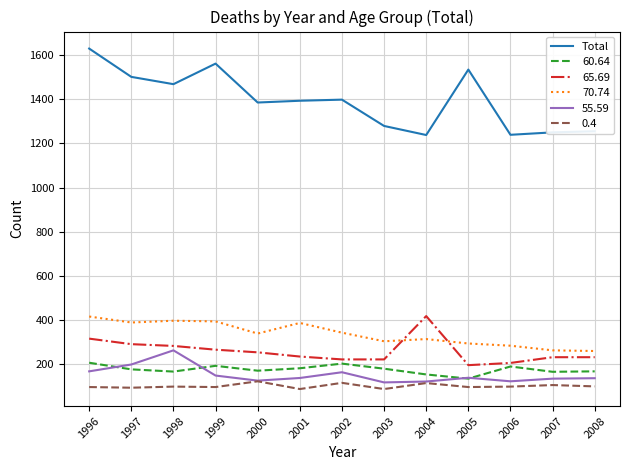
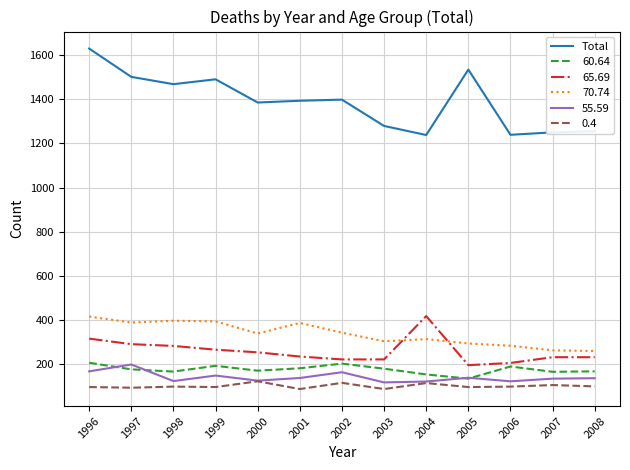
55.59, 1998: 260 -> 130
Total, 1999: 1560 -> 1490
